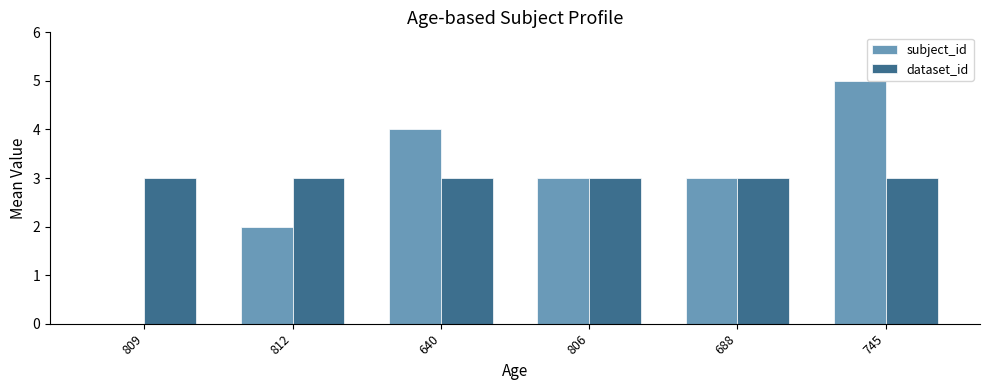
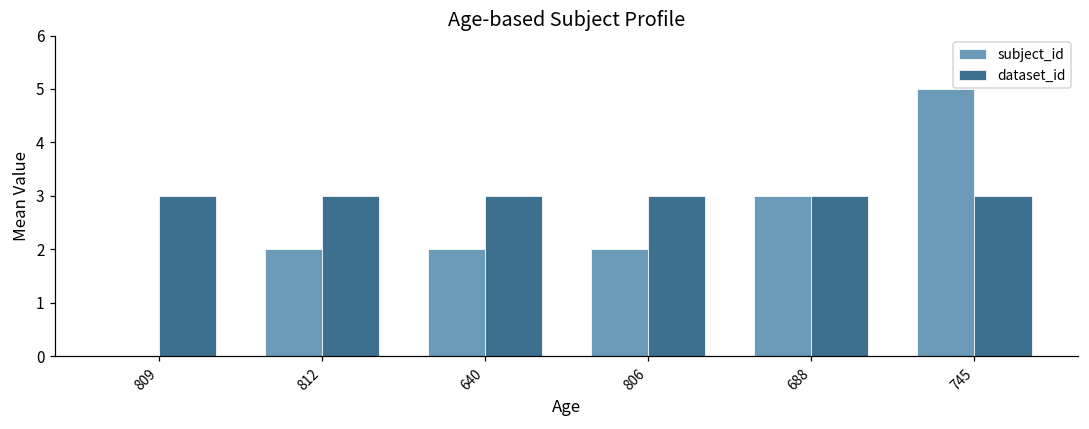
subject_id, 640: 4 -> 2
subject_id, 806: 3 -> 2
